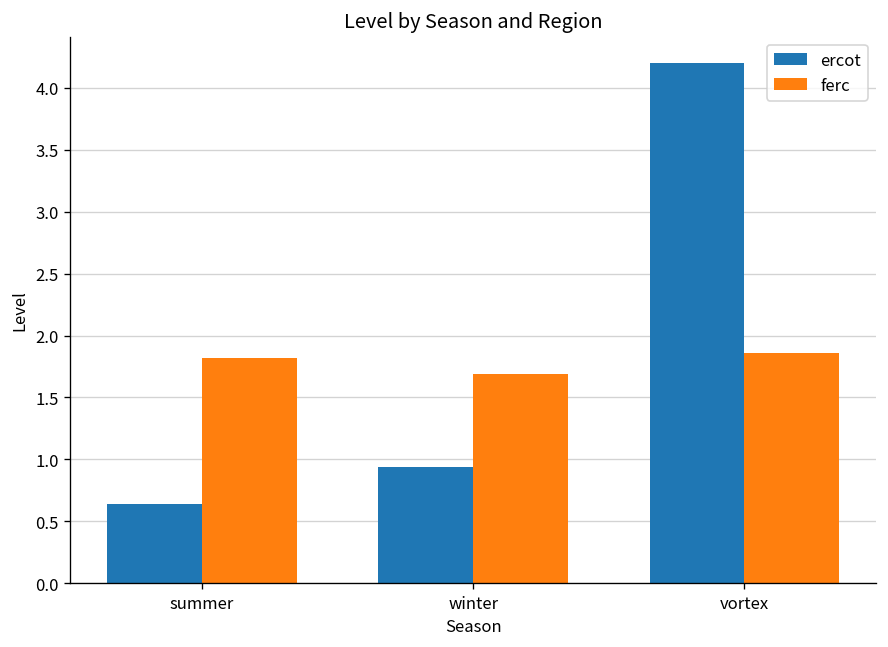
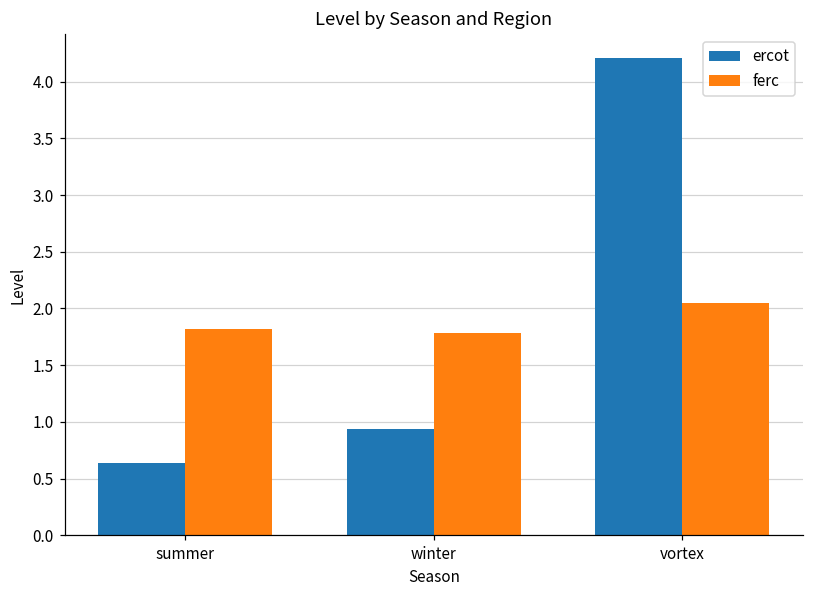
ferc, winter: 1.69 -> 1.79
ferc, vortex: 1.86 -> 2.05
